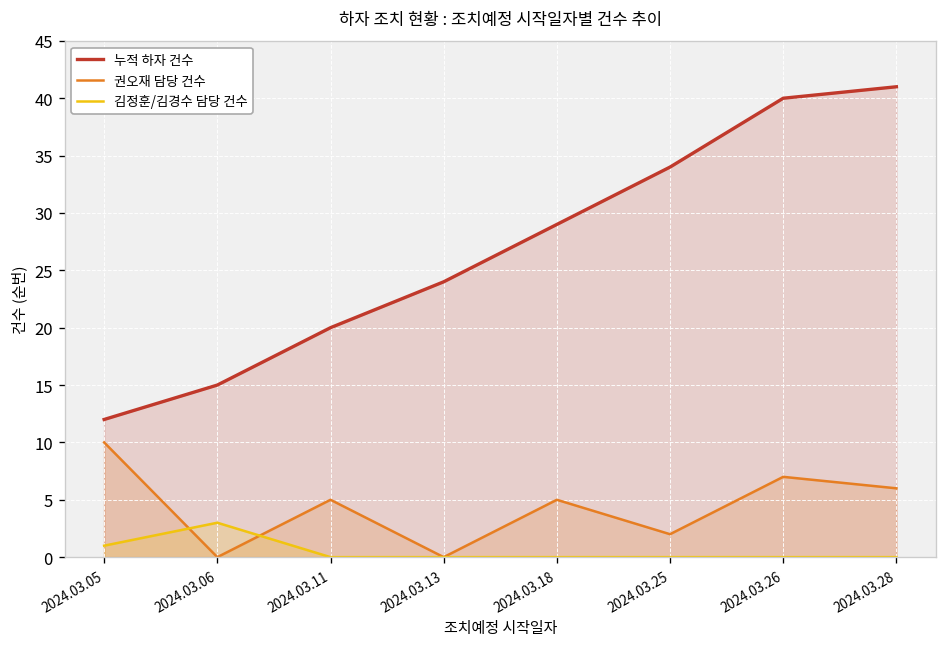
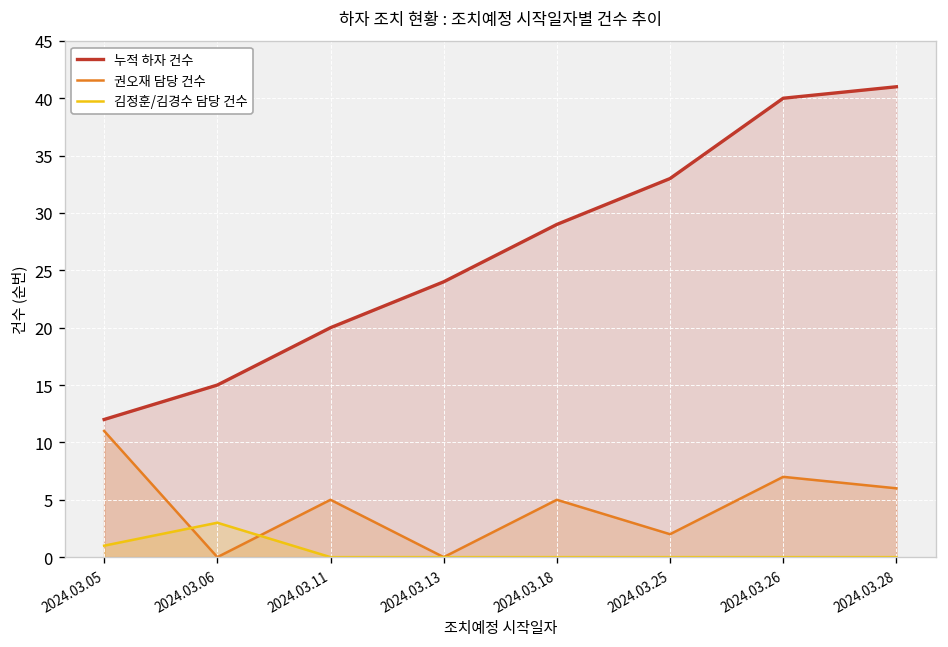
권오재 담당 건수, 2024.03.05: 10 -> 11
누적 하자 건수, 2024.03.25: 34 -> 33
